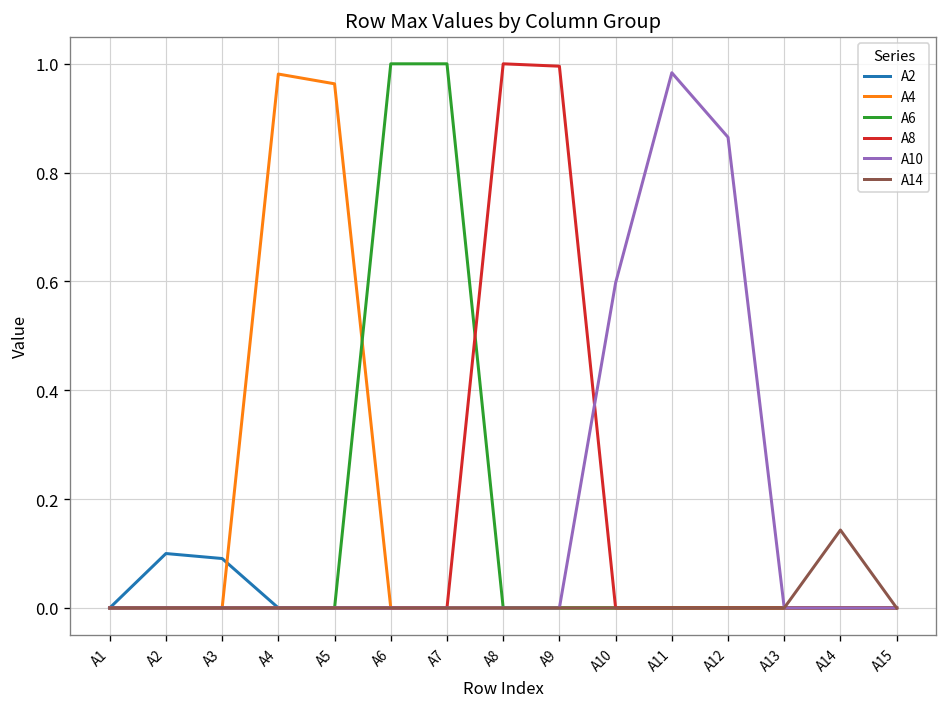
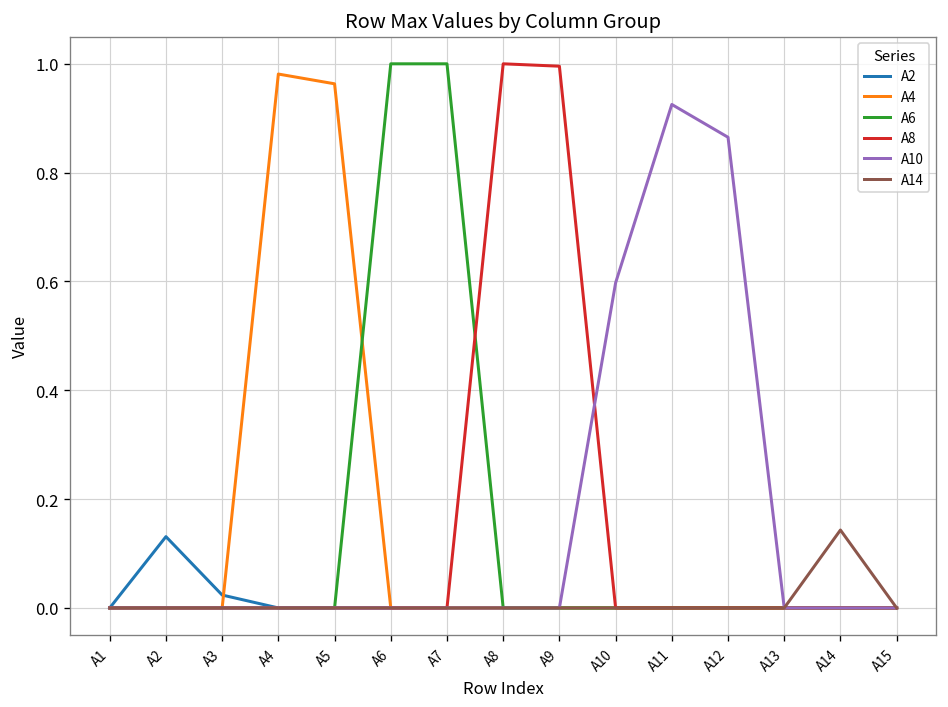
A2, A2: 0.10 -> 0.13
A2, A3: 0.09 -> 0.02
A10, A11: 0.98 -> 0.93
